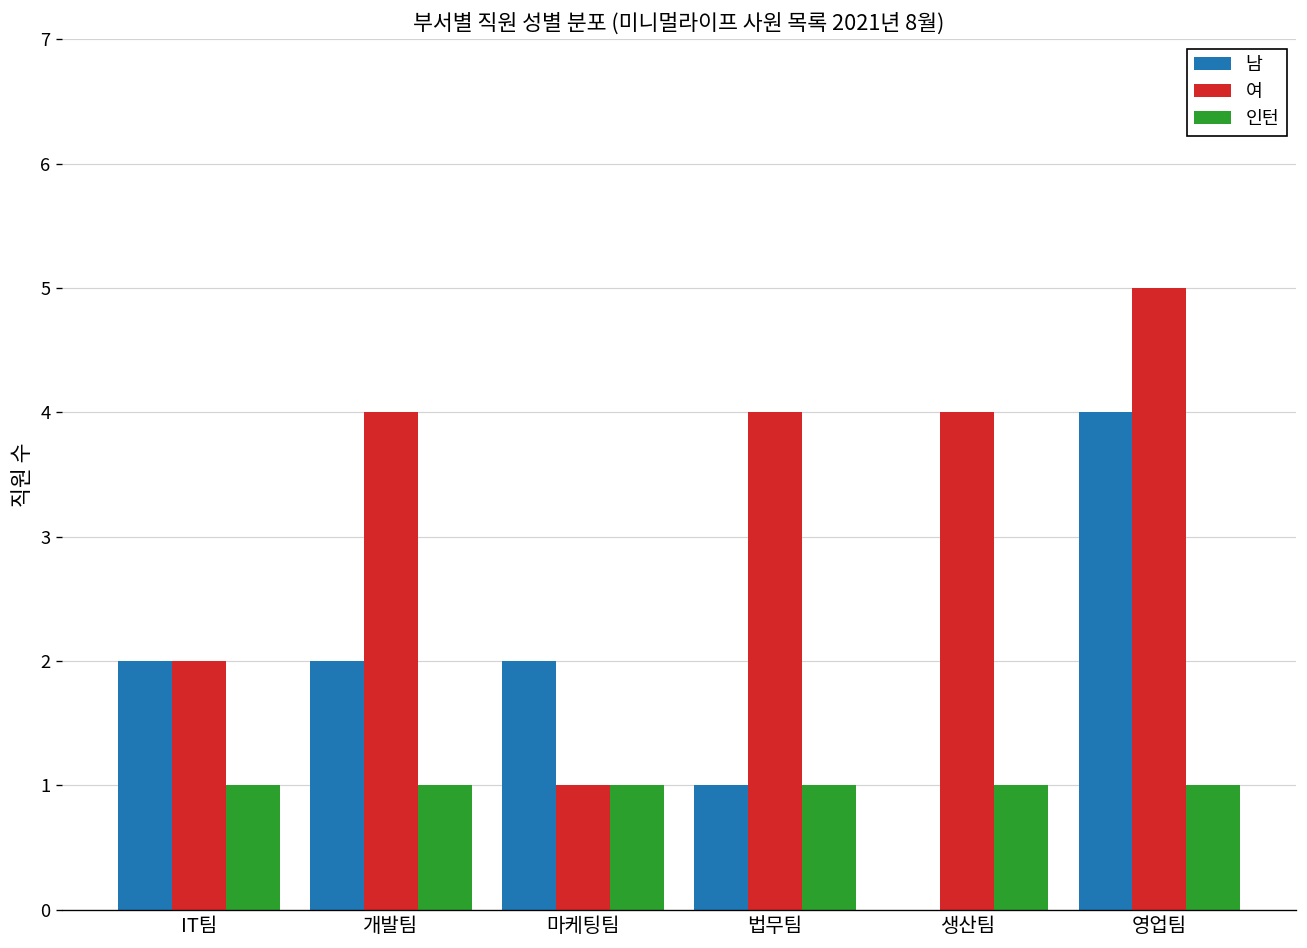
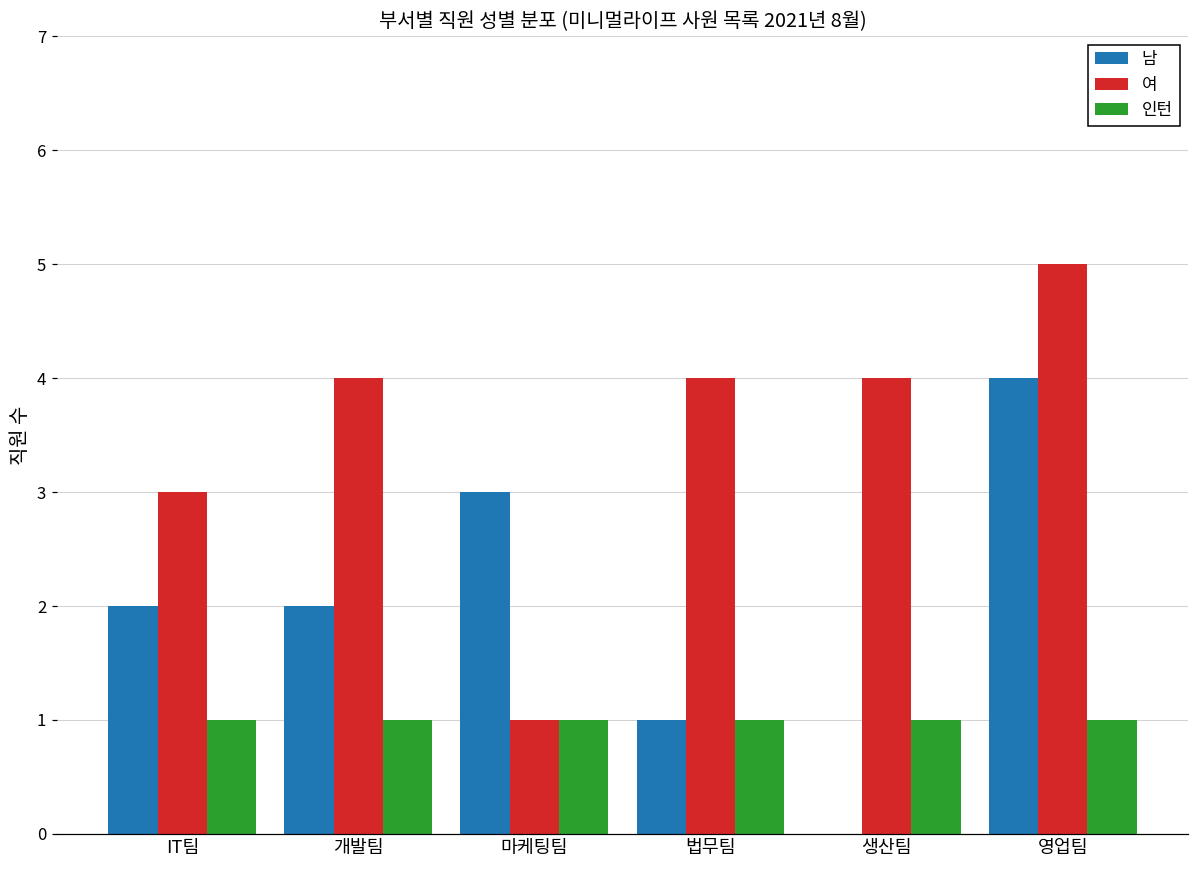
여, IT팀: 2 -> 3
남, 마케팅팀: 2 -> 3
